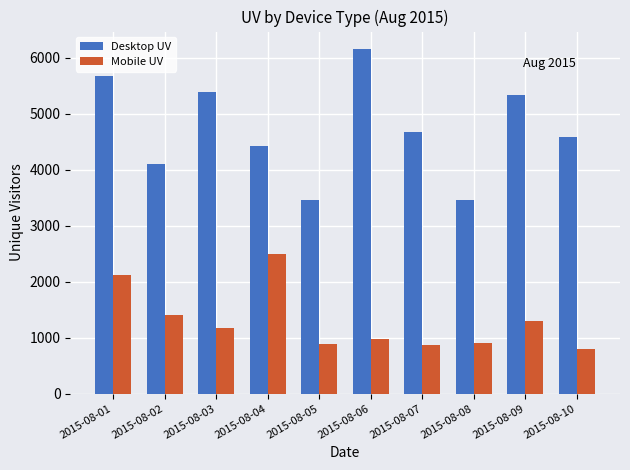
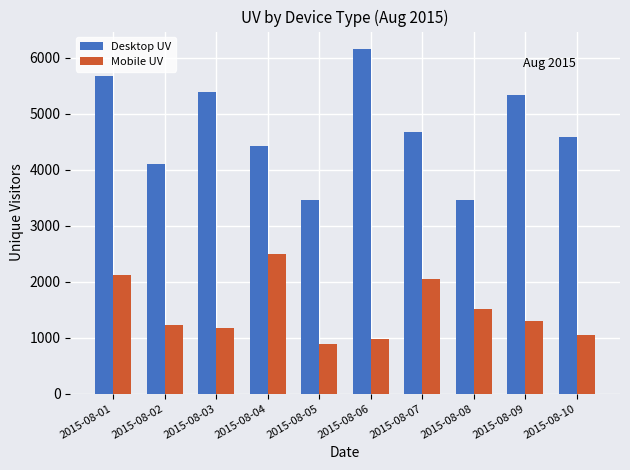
Mobile UV, 2015-08-02: 1400 -> 1200
Mobile UV, 2015-08-07: 900 -> 2000
Mobile UV, 2015-08-08: 900 -> 1500
Mobile UV, 2015-08-10: 800 -> 1000
